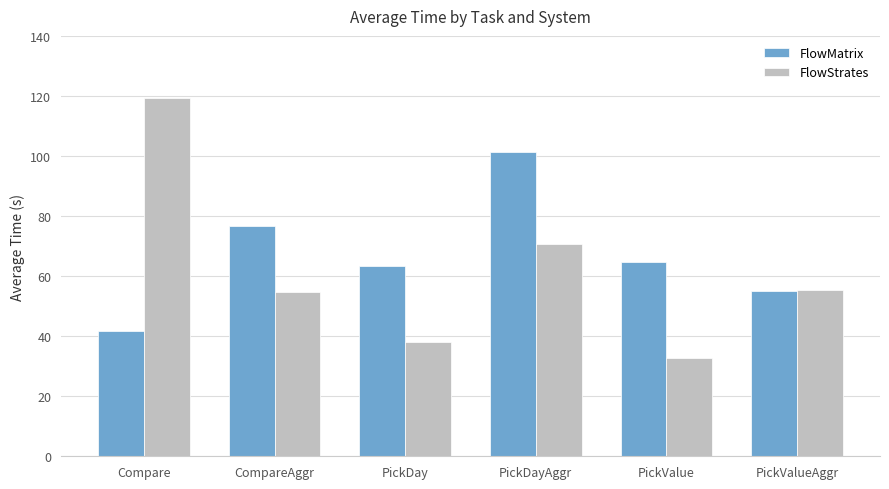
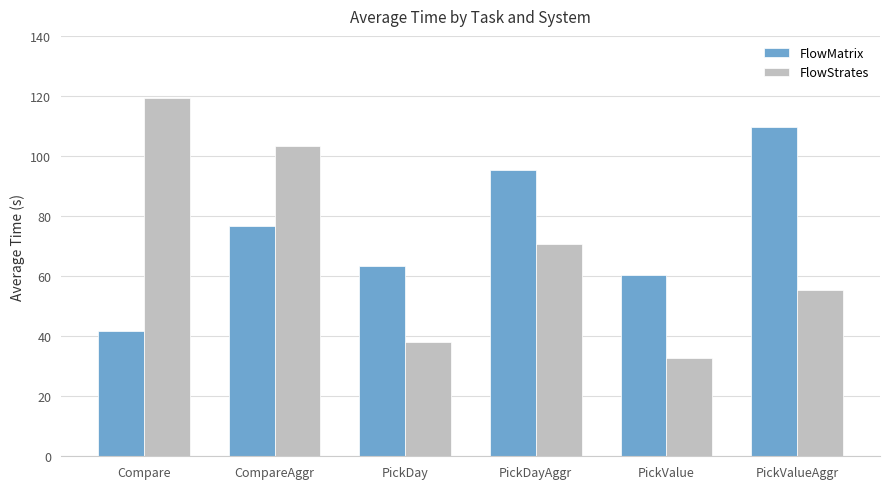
FlowStrates, CompareAggr: 55 -> 103
FlowMatrix, PickDayAggr: 101 -> 95
FlowMatrix, PickValue: 65 -> 61
FlowMatrix, PickValueAggr: 55 -> 110
